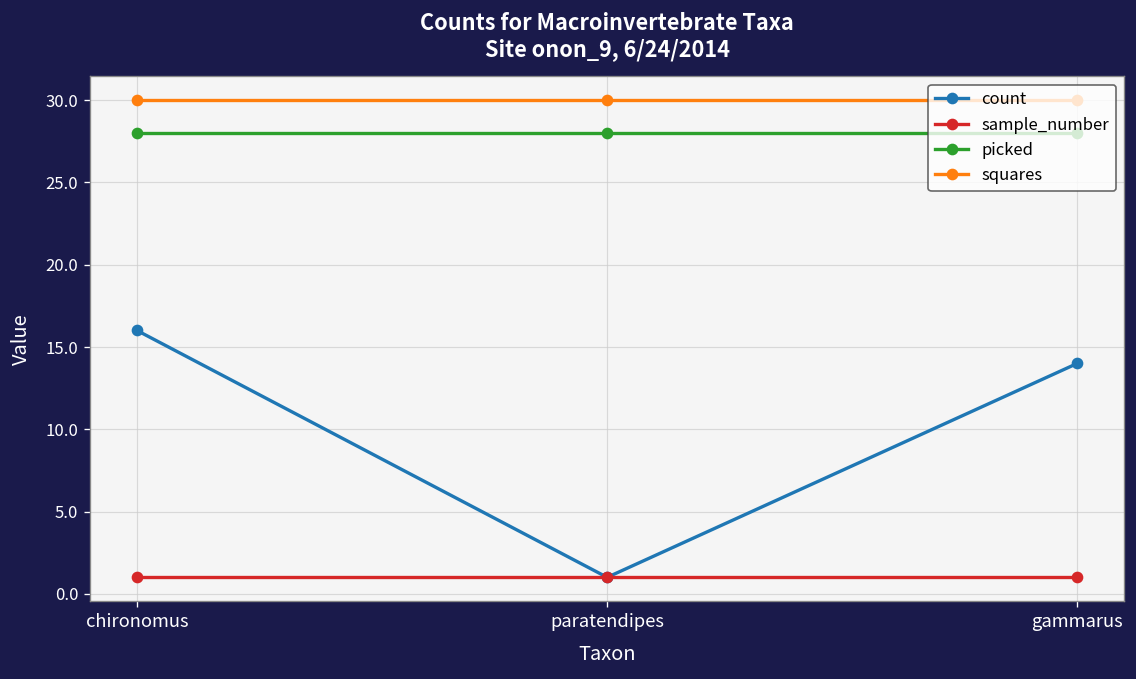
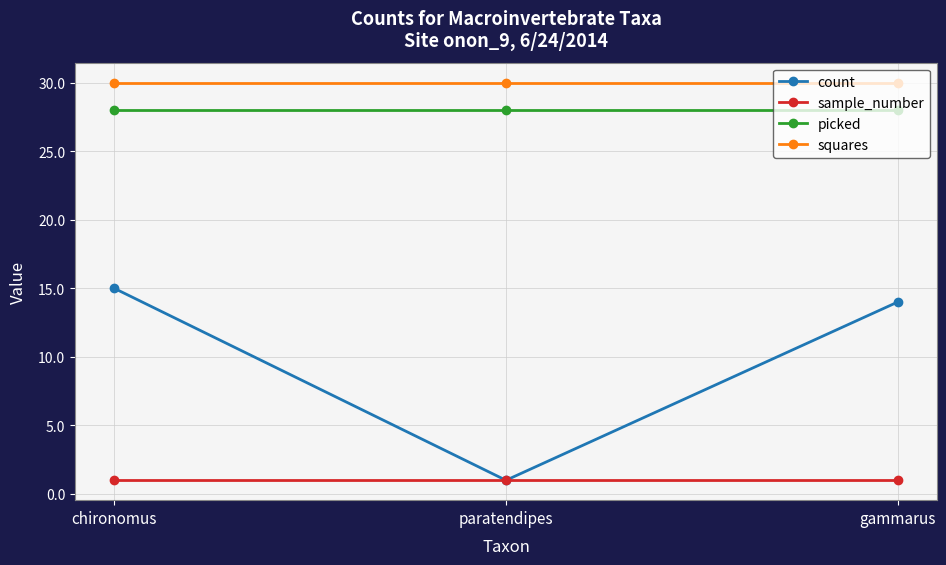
count, chironomus: 16 -> 15
